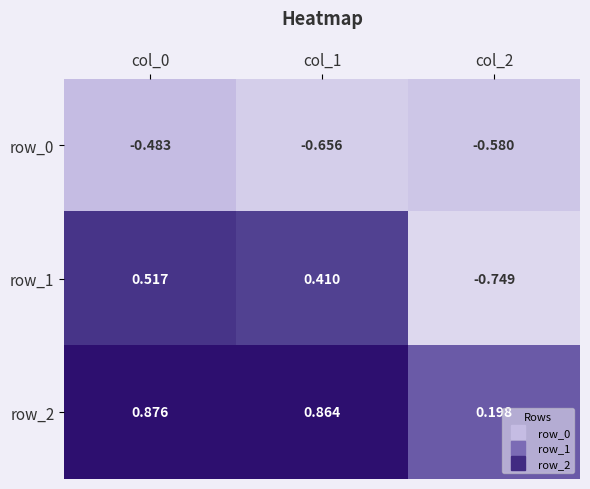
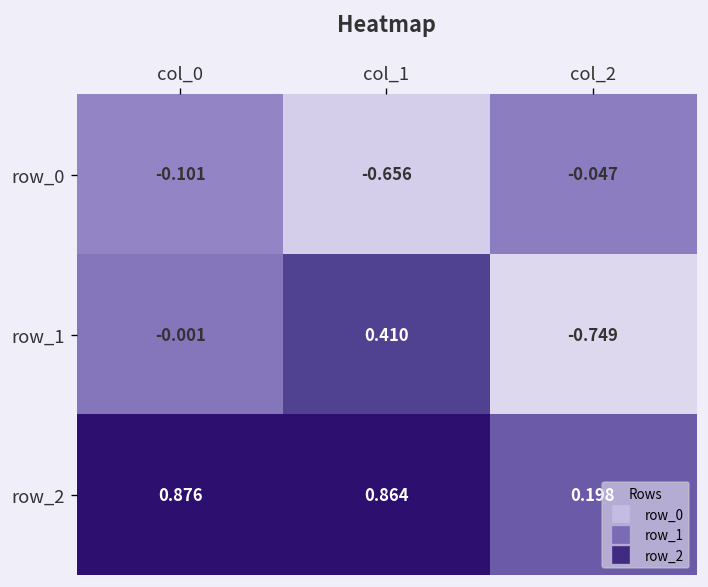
row_0, col_0: -0.483 -> -0.101
row_0, col_2: -0.580 -> -0.047
row_1, col_0: 0.517 -> -0.001
